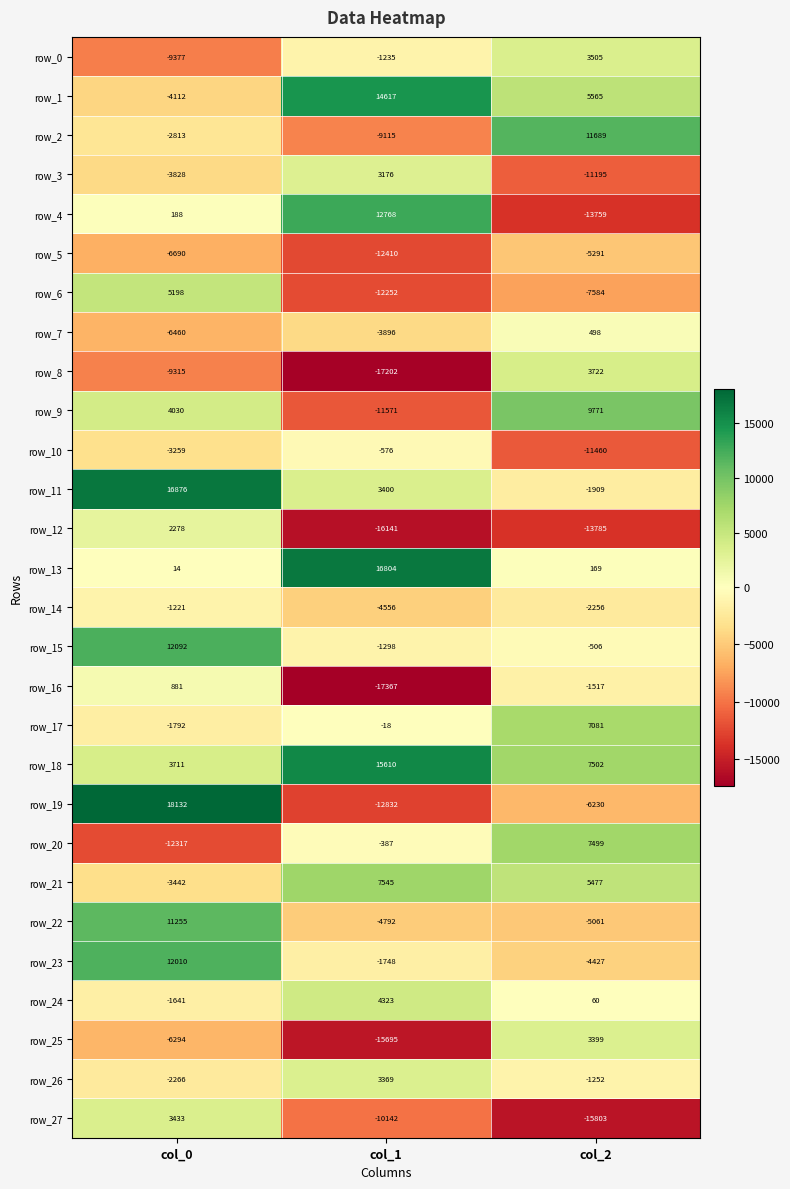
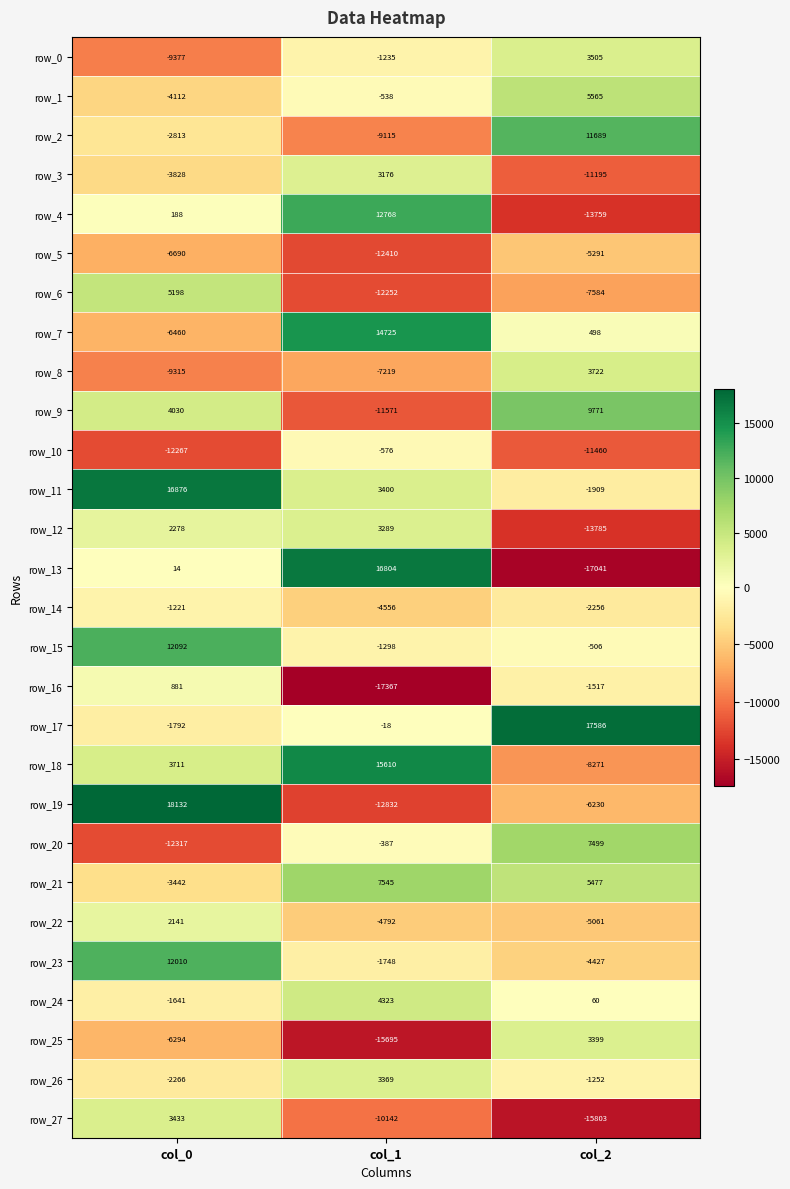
row_1, col_1: 14617 -> -538
row_7, col_1: -3896 -> 14725
row_8, col_1: -17202 -> -7219
row_10, col_0: -3259 -> -12267
row_12, col_1: -16141 -> 3289
row_13, col_2: 169 -> -17041
row_17, col_2: 7081 -> 17586
row_18, col_2: 7502 -> -8271
row_22, col_0: 11255 -> 2141
